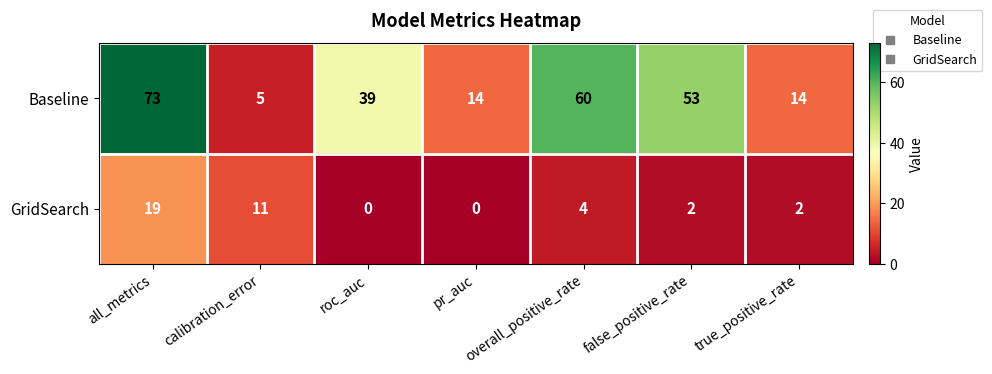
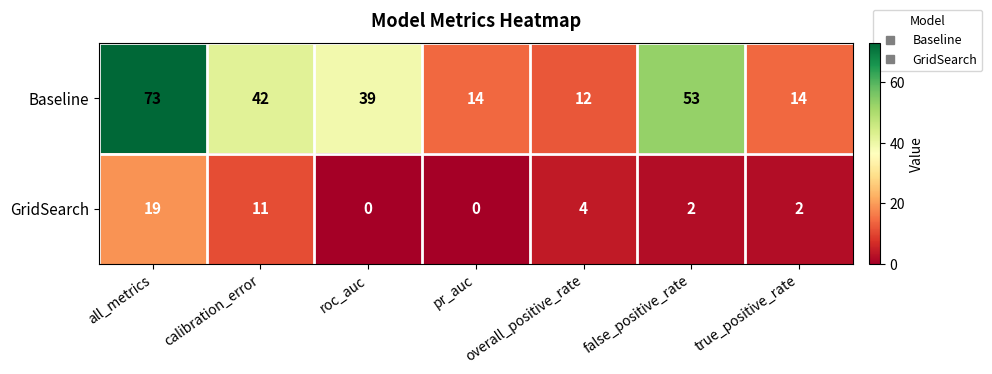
Baseline, calibration_error: 5 -> 42
Baseline, overall_positive_rate: 60 -> 12
